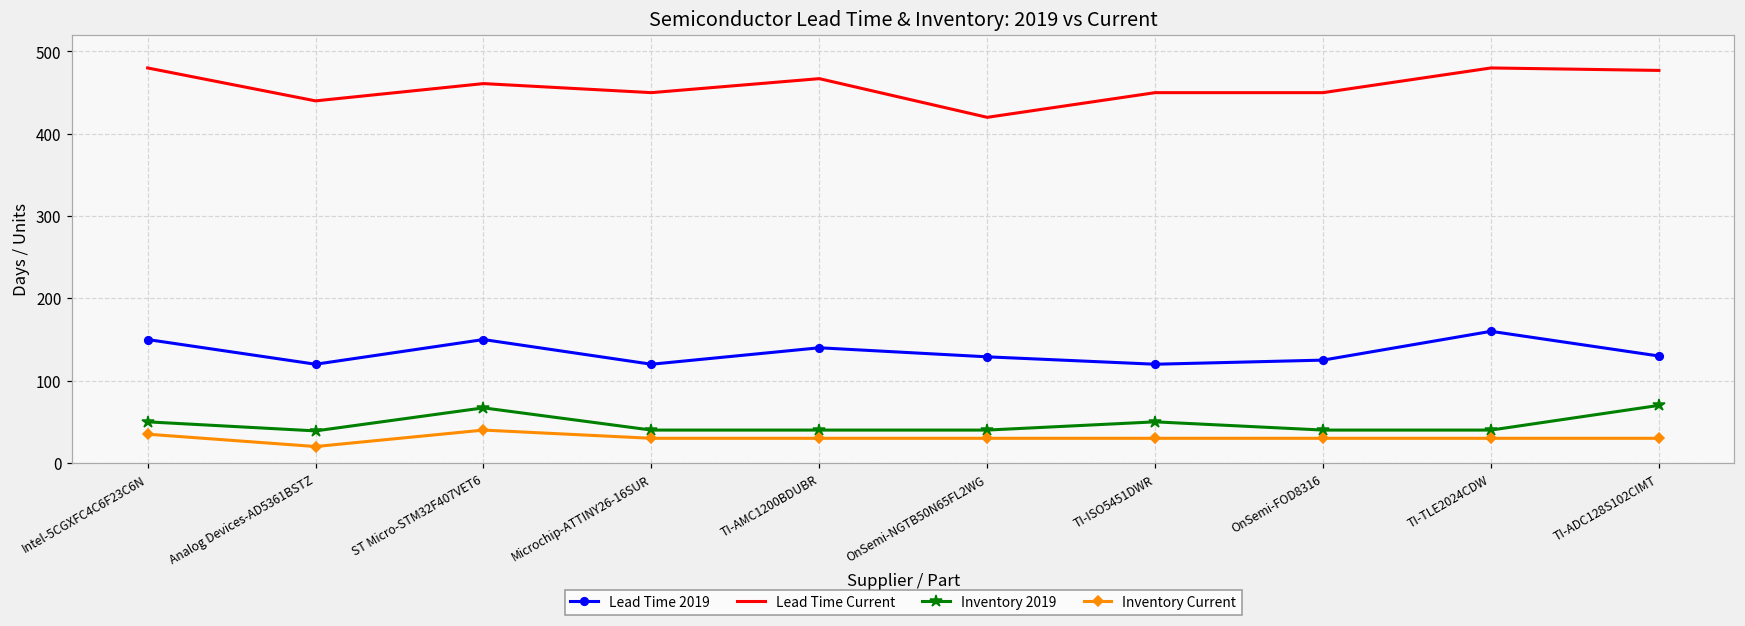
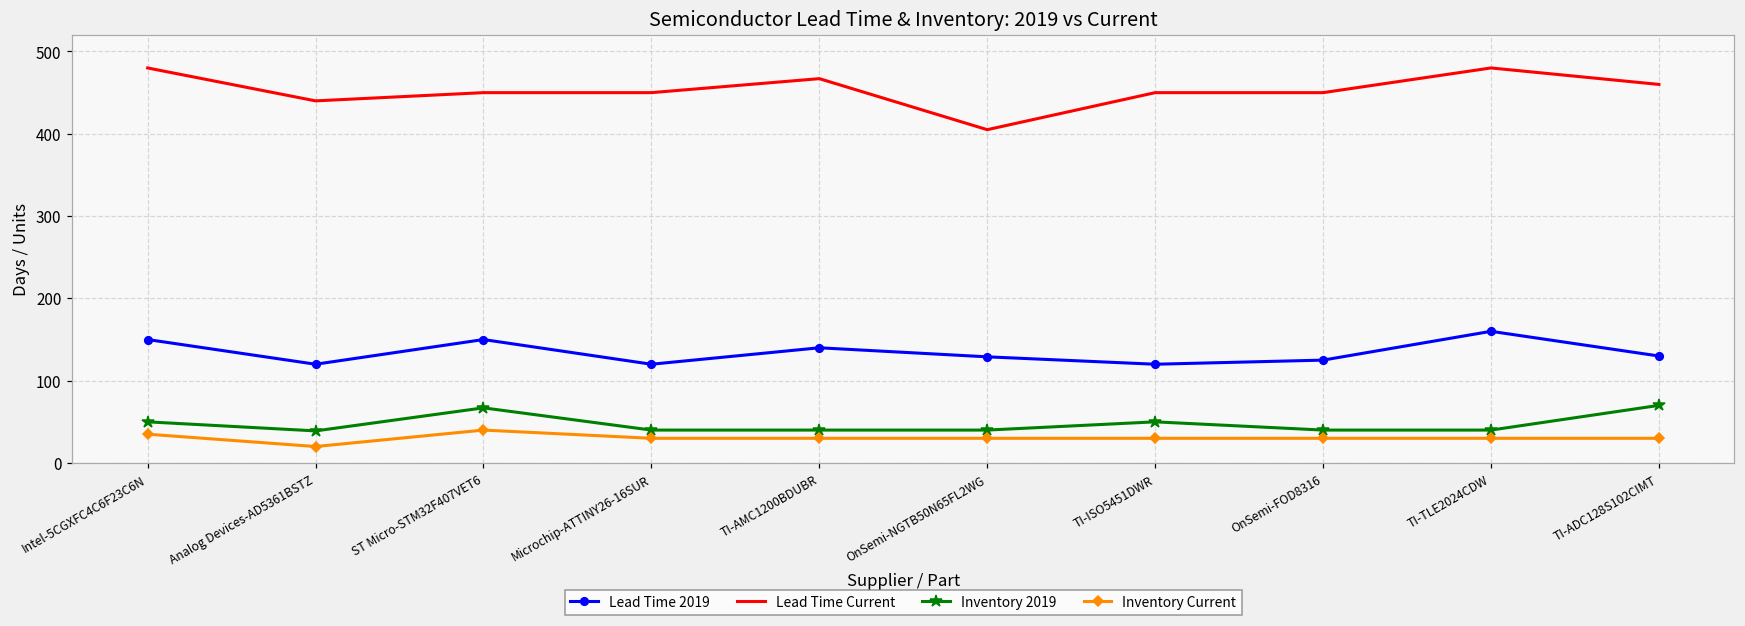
Lead Time Current, ST Micro-STM32F407VET6: 460 -> 450
Lead Time Current, OnSemi-NGTB50N65FL2WG: 420 -> 410
Lead Time Current, TI-ADC128S102CIMT: 480 -> 460
